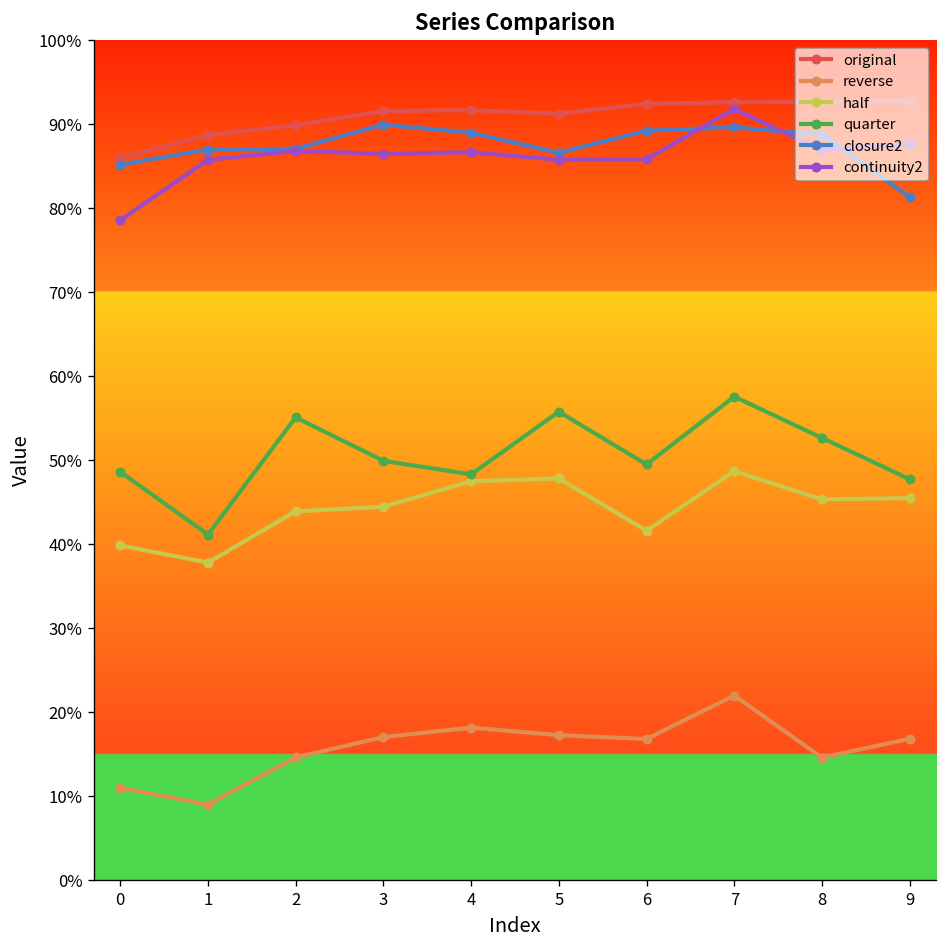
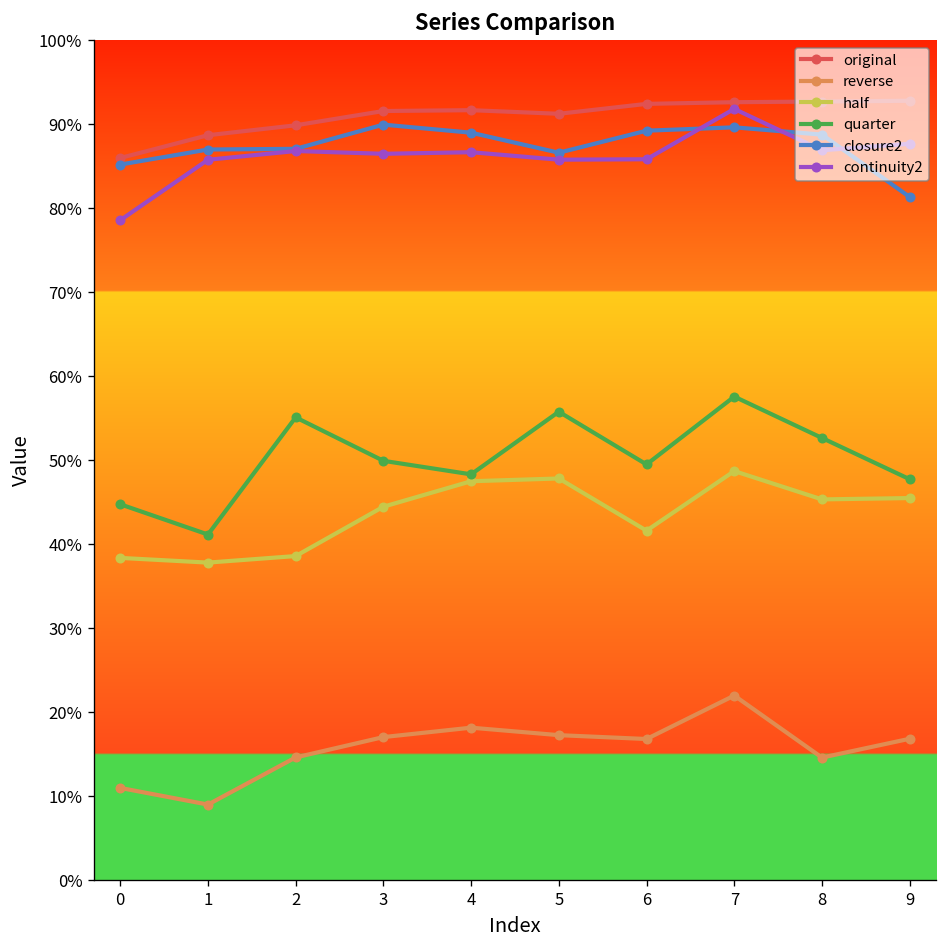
half, 0: 40% -> 38%
quarter, 0: 49% -> 45%
half, 2: 44% -> 39%
